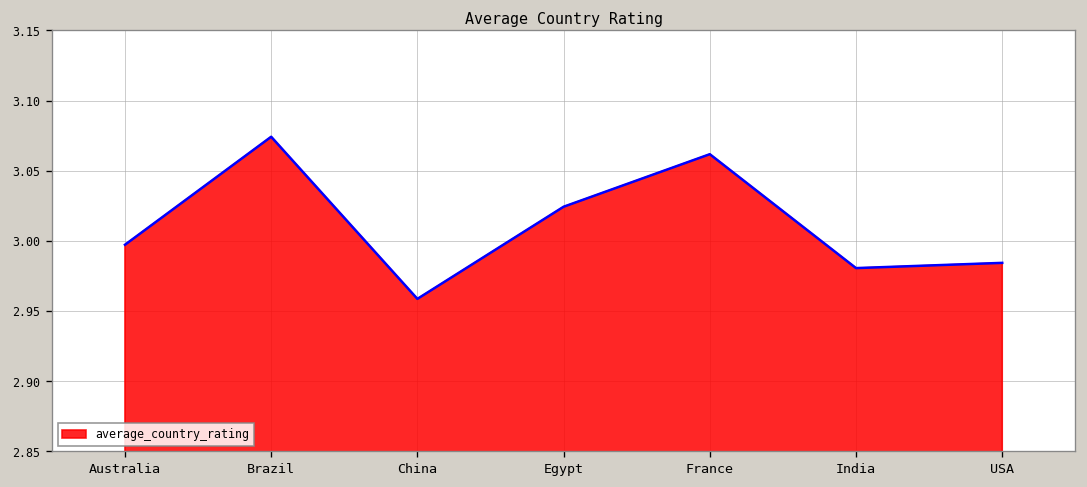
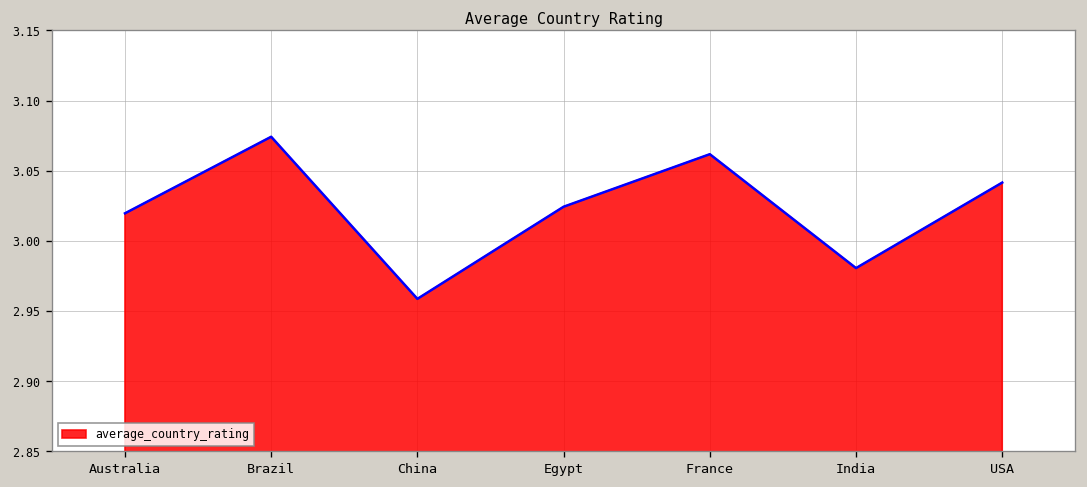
Australia: 2.997 -> 3.020
USA: 2.984 -> 3.042
